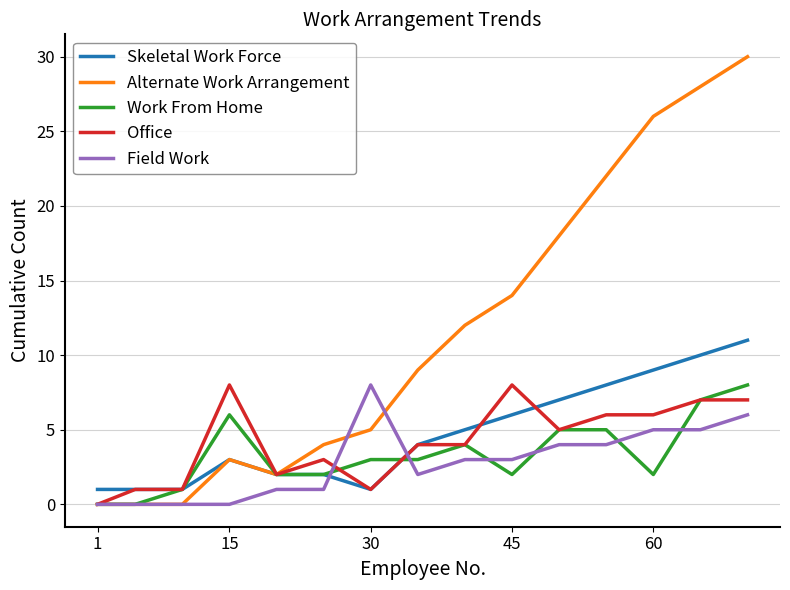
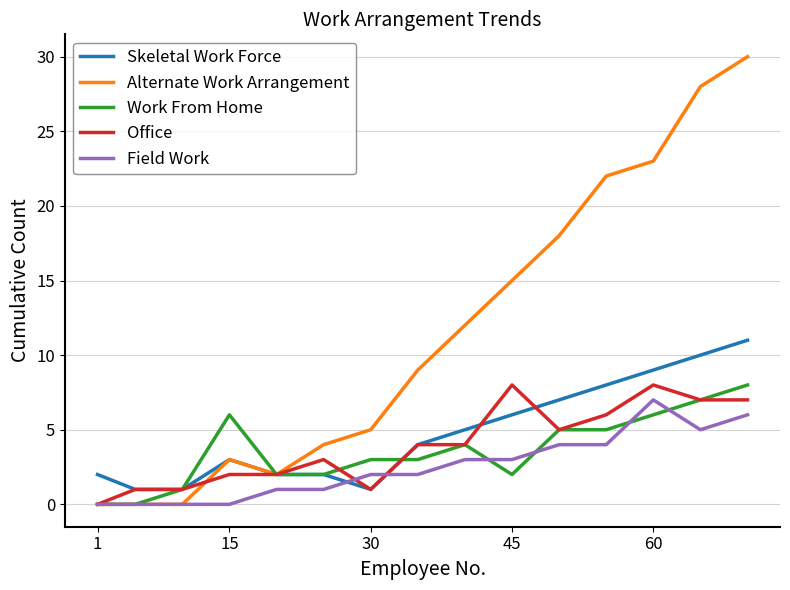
Skeletal Work Force, 1: 1 -> 2
Office, 15: 8 -> 2
Field Work, 30: 8 -> 2
Alternate Work Arrangement, 45: 14 -> 15
Alternate Work Arrangement, 60: 26 -> 23
Work From Home, 60: 2 -> 6
Office, 60: 6 -> 8
Field Work, 60: 5 -> 7
